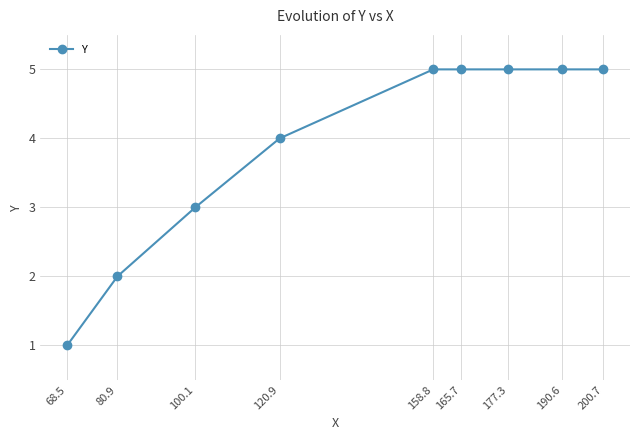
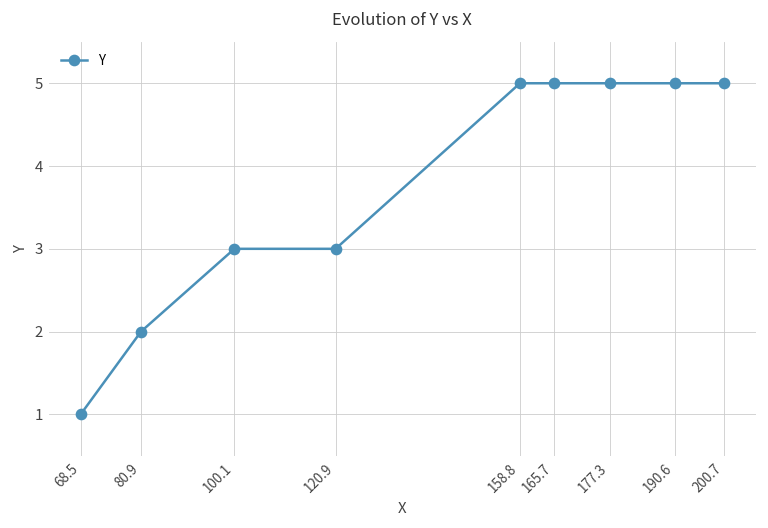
120.9: 4 -> 3
